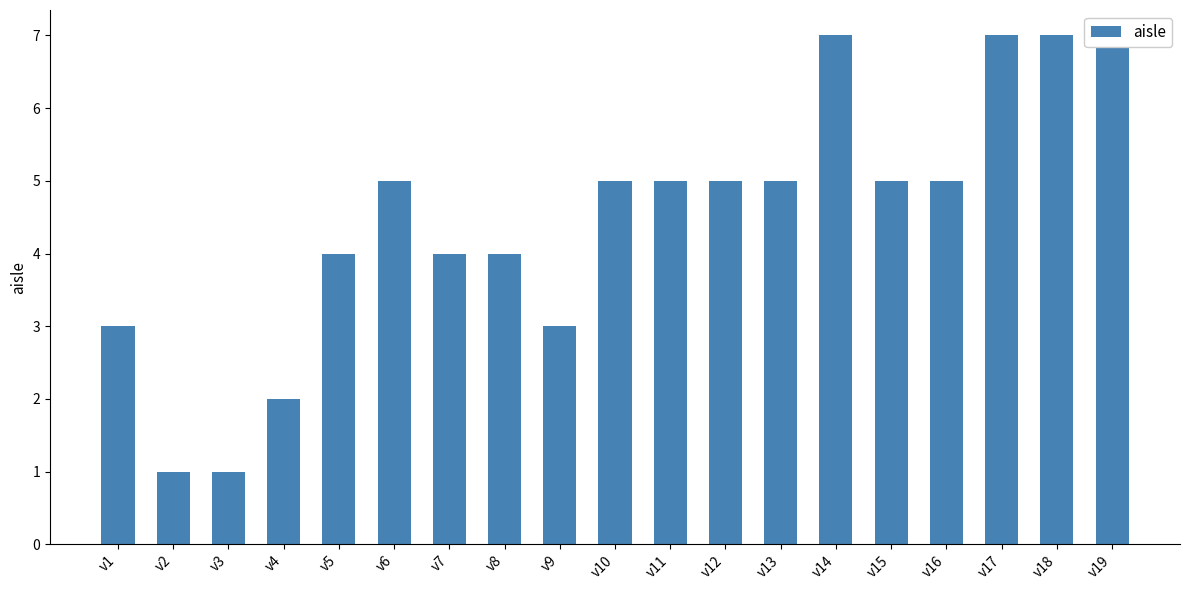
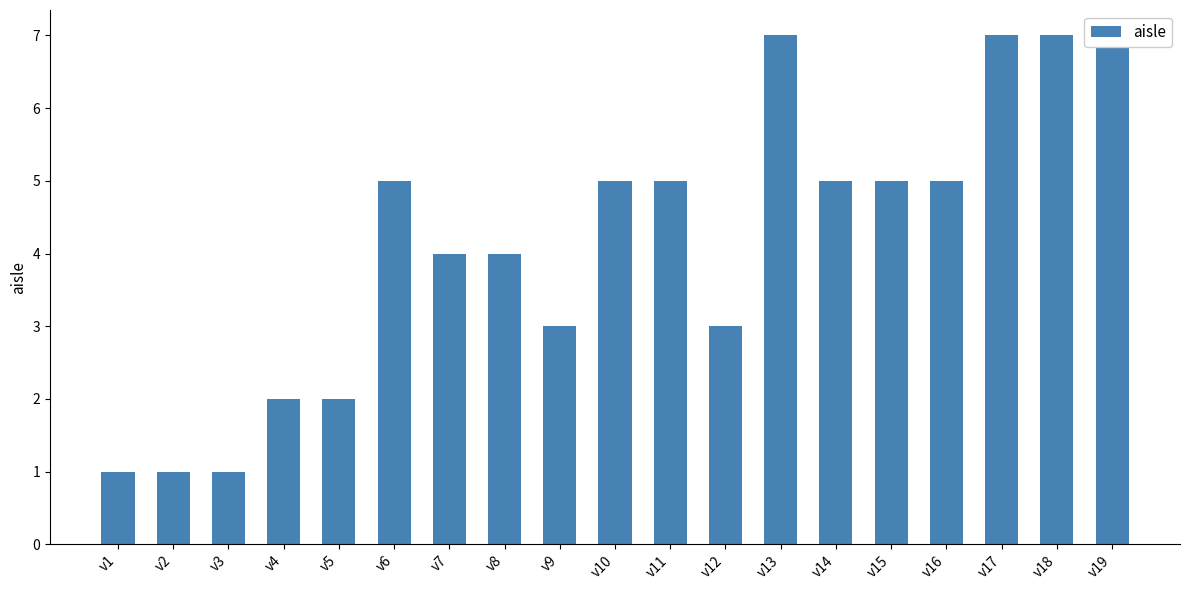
v1: 3 -> 1
v5: 4 -> 2
v12: 5 -> 3
v13: 5 -> 7
v14: 7 -> 5
